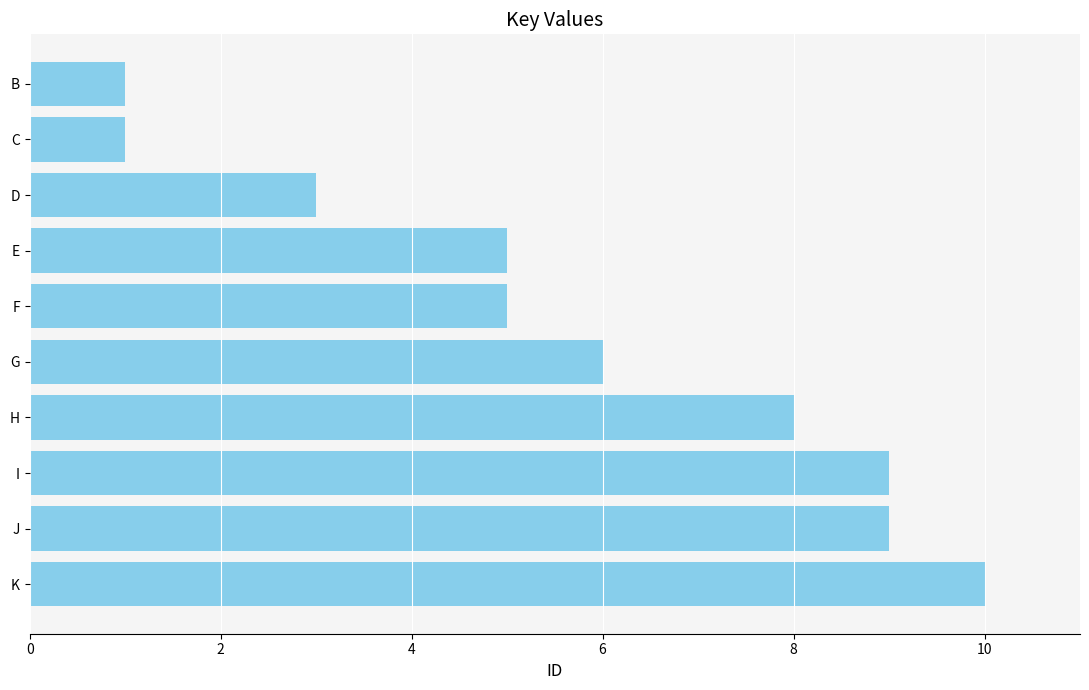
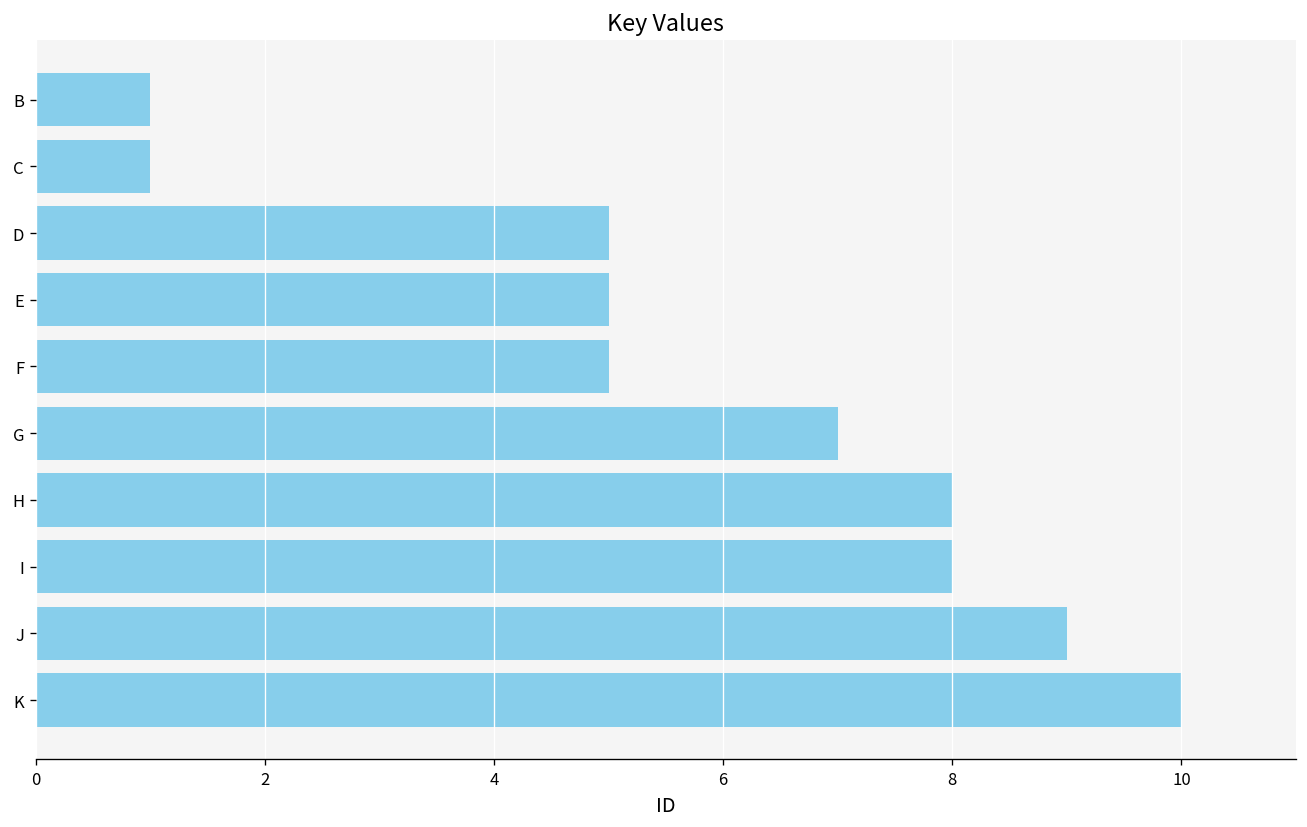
D: 3 -> 5
G: 6 -> 7
I: 9 -> 8
